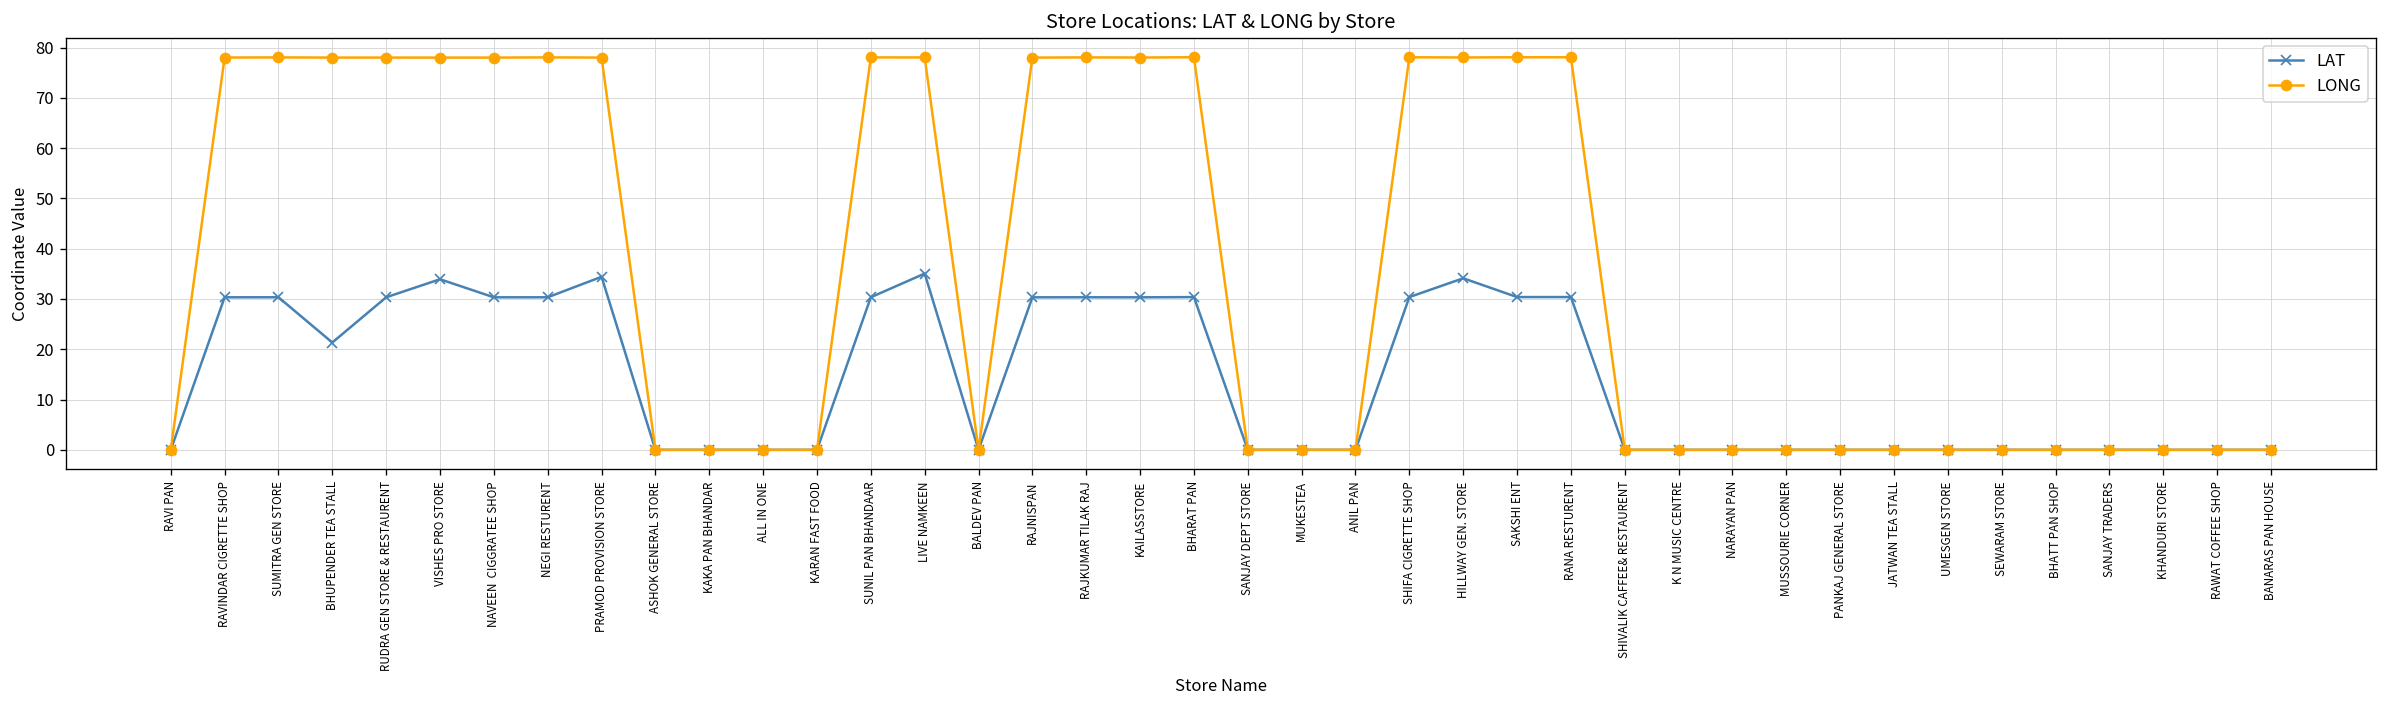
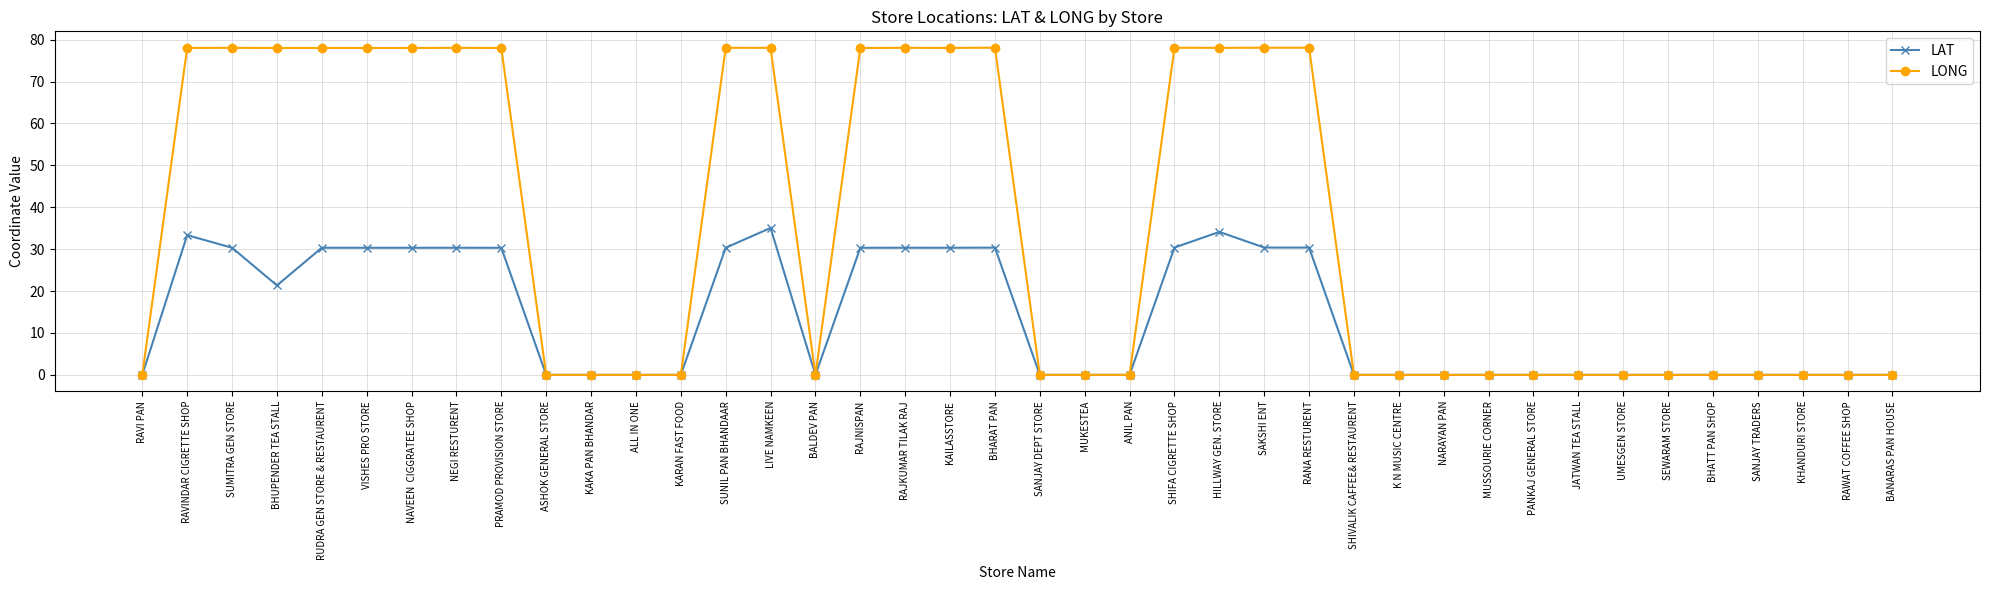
LAT, RAVINDAR CIGRETTE SHOP: 30 -> 33
LAT, VISHES PRO STORE: 34 -> 30
LAT, PRAMOD PROVISION STORE: 34 -> 30
